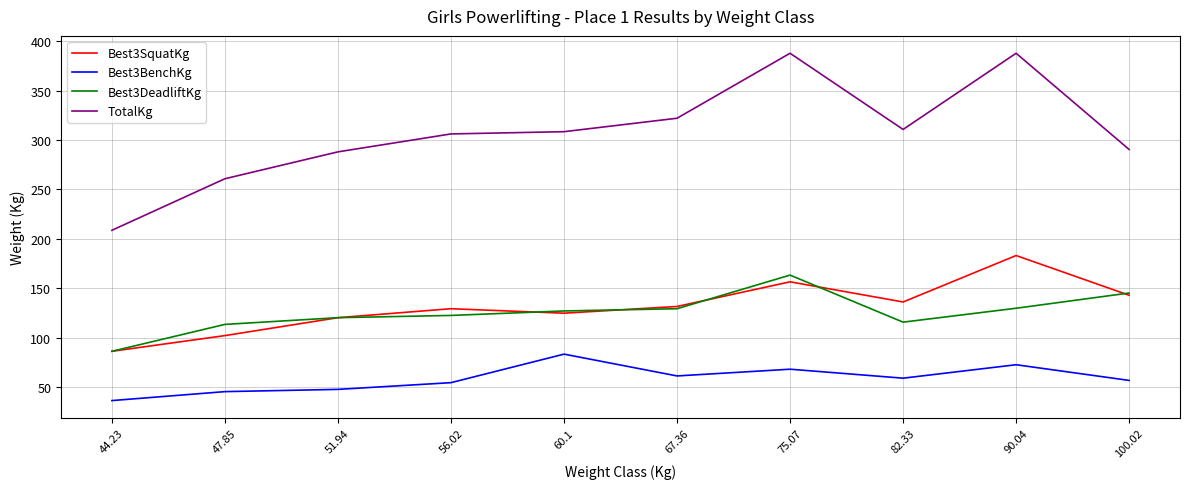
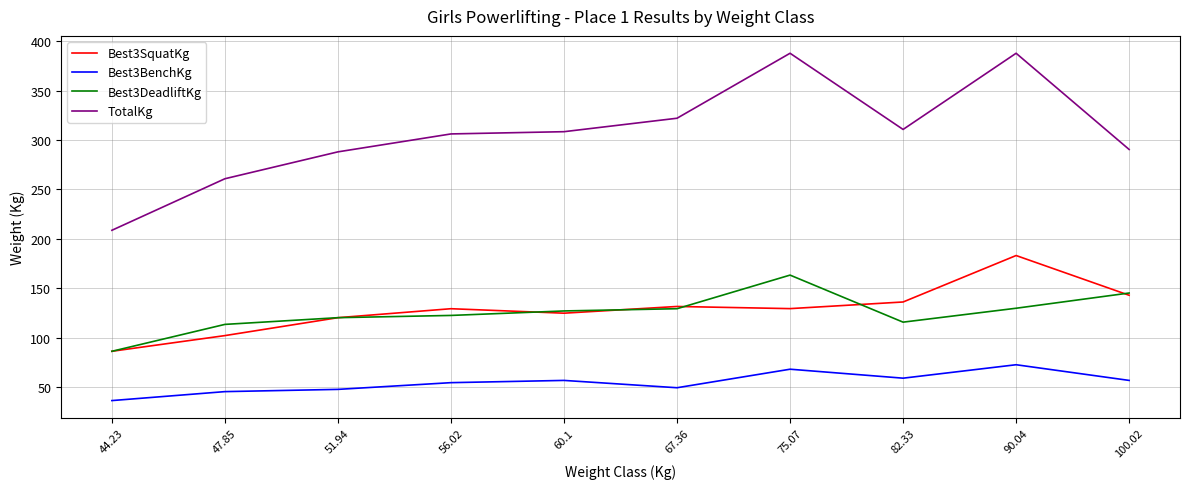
Best3BenchKg, 60.1: 80 -> 60
Best3BenchKg, 67.36: 60 -> 50
Best3SquatKg, 75.07: 160 -> 130
